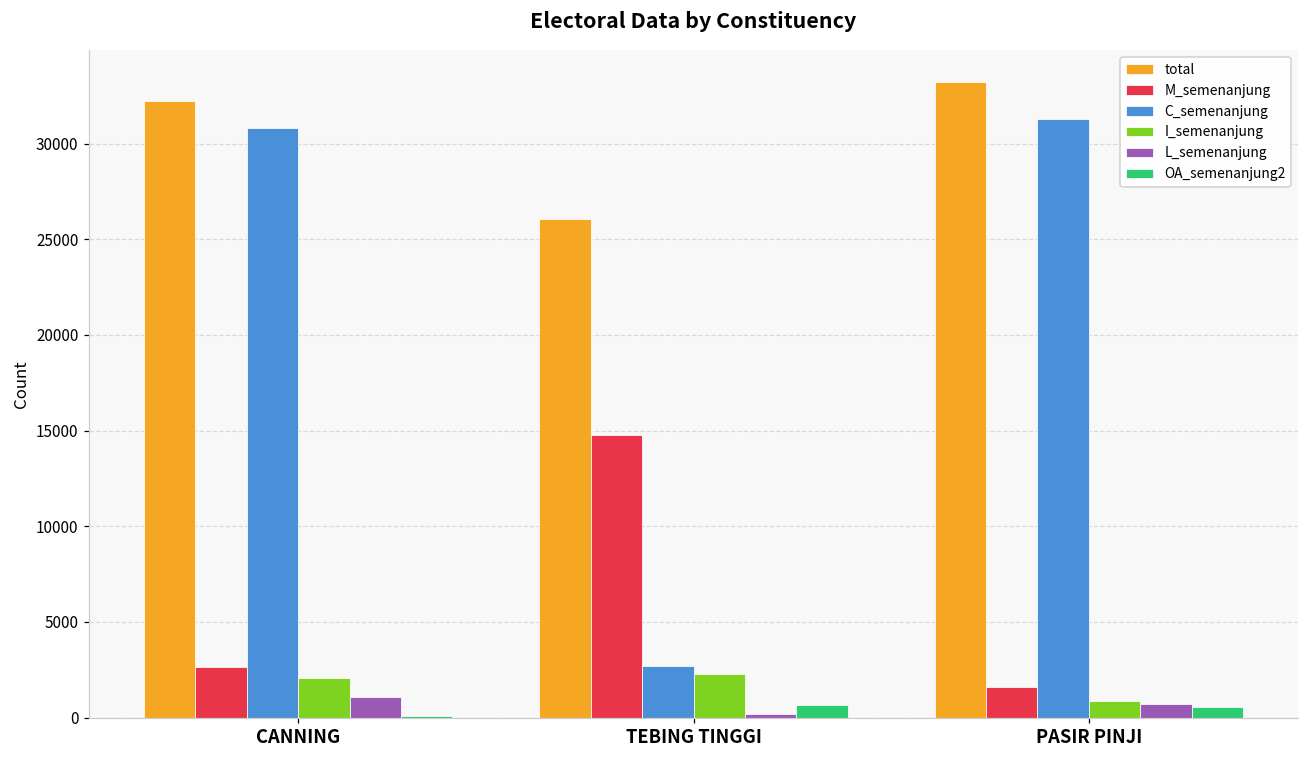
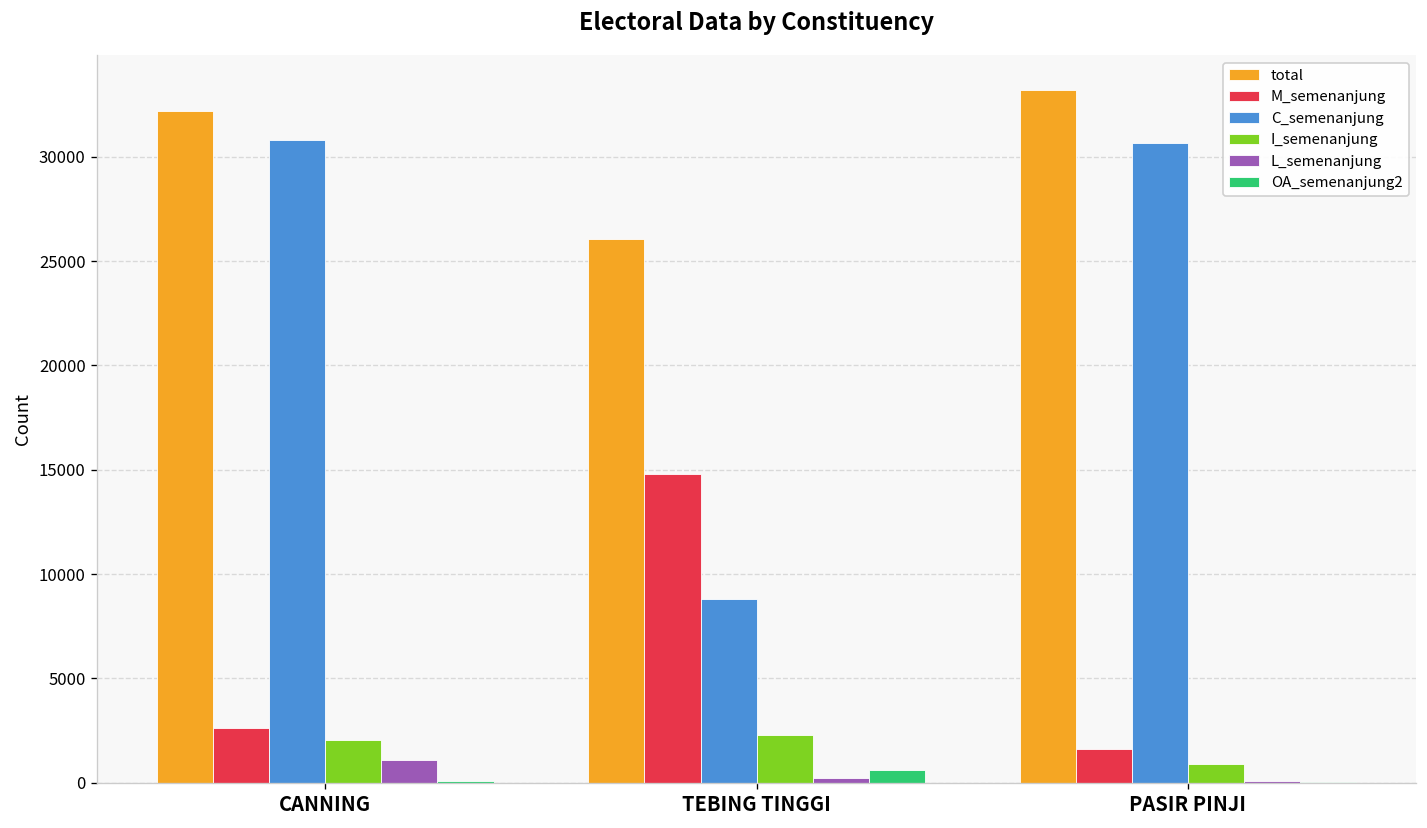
C_semenanjung, TEBING TINGGI: 2700 -> 8800
C_semenanjung, PASIR PINJI: 31300 -> 30700
L_semenanjung, PASIR PINJI: 700 -> 100
OA_semenanjung2, PASIR PINJI: 500 -> 0
